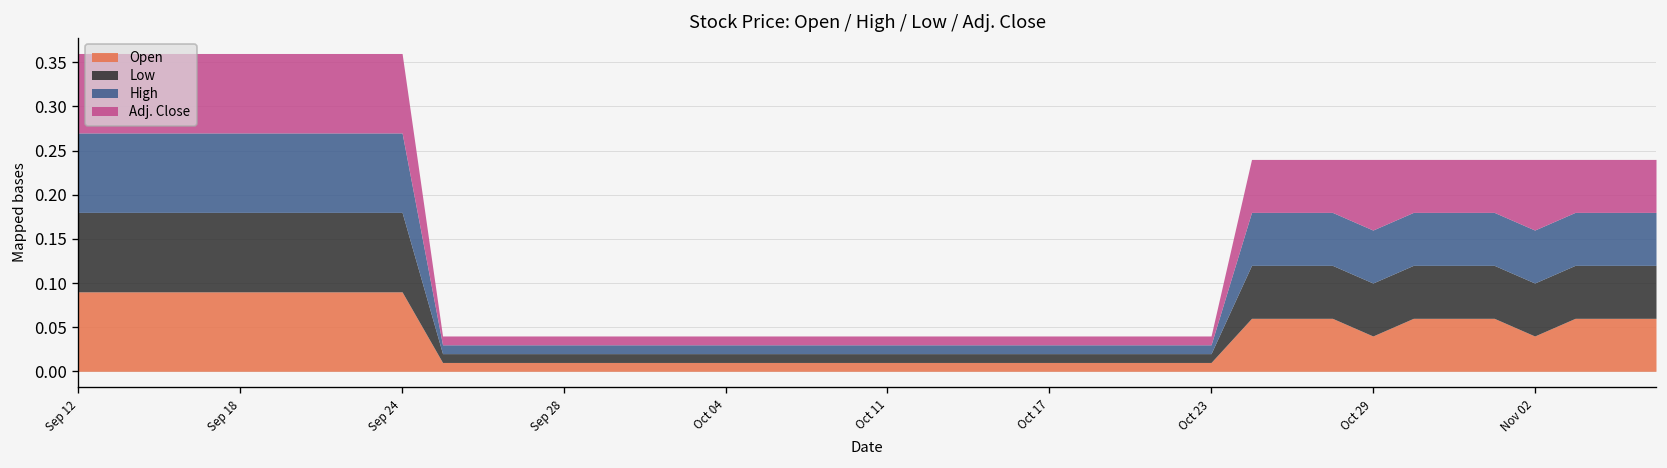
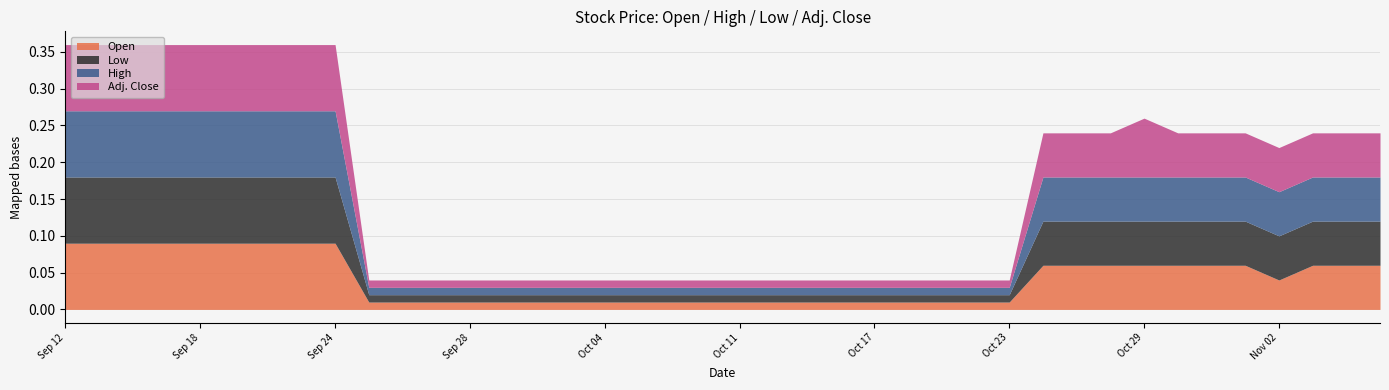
Open, Oct 29: 0.04 -> 0.06
Adj. Close, Nov 02: 0.08 -> 0.06
